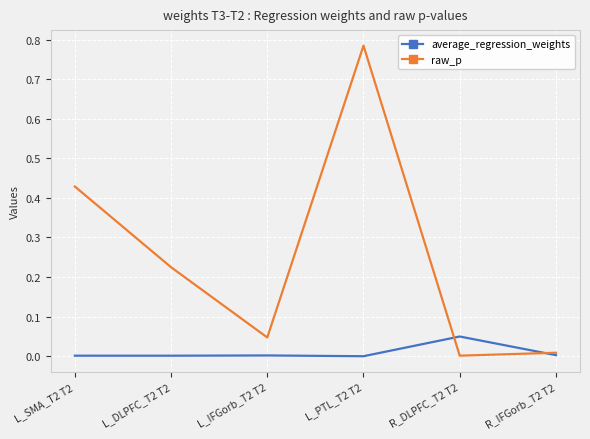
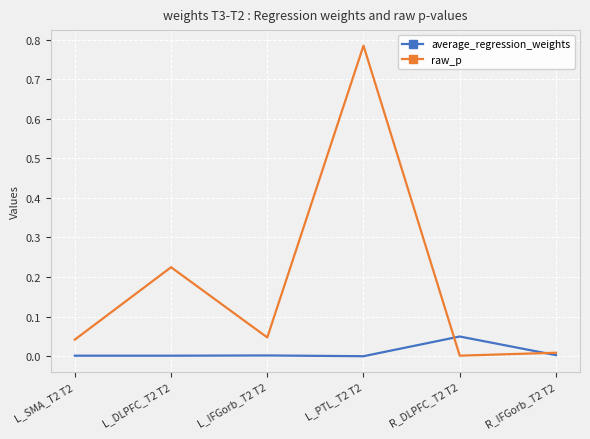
raw_p, L_SMA_T2 T2: 0.43 -> 0.04
